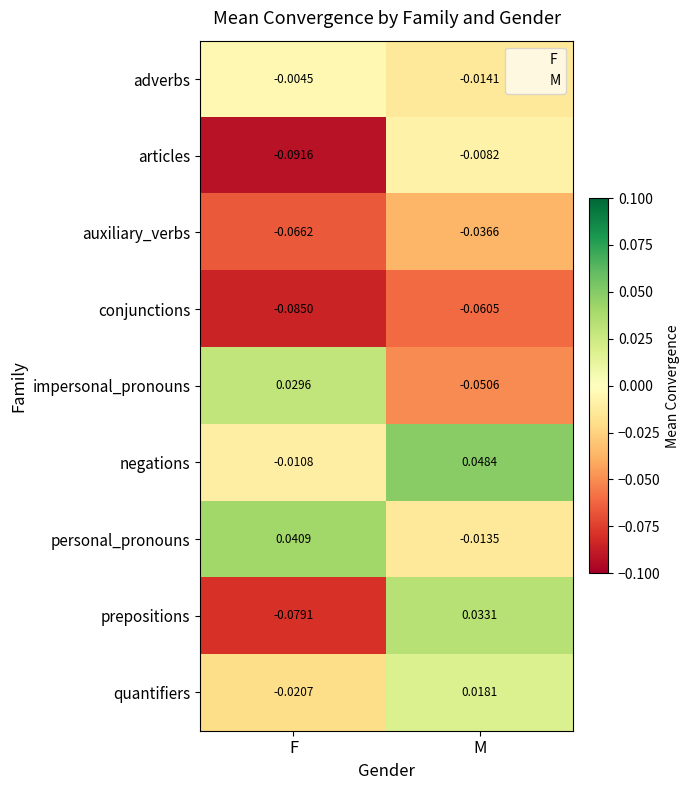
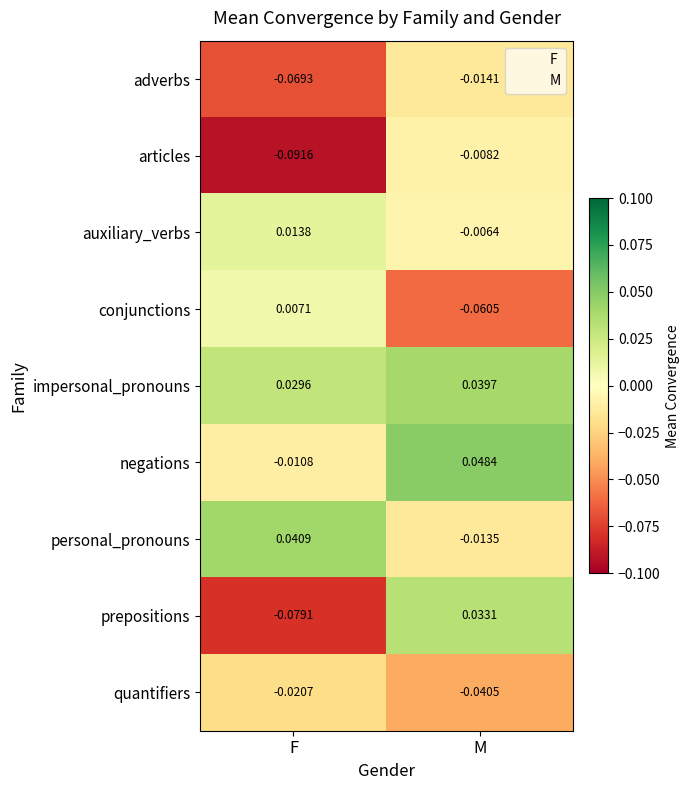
adverbs, F: -0.0045 -> -0.0693
auxiliary_verbs, F: -0.0662 -> 0.0138
auxiliary_verbs, M: -0.0366 -> -0.0064
conjunctions, F: -0.0850 -> 0.0071
impersonal_pronouns, M: -0.0506 -> 0.0397
quantifiers, M: 0.0181 -> -0.0405
